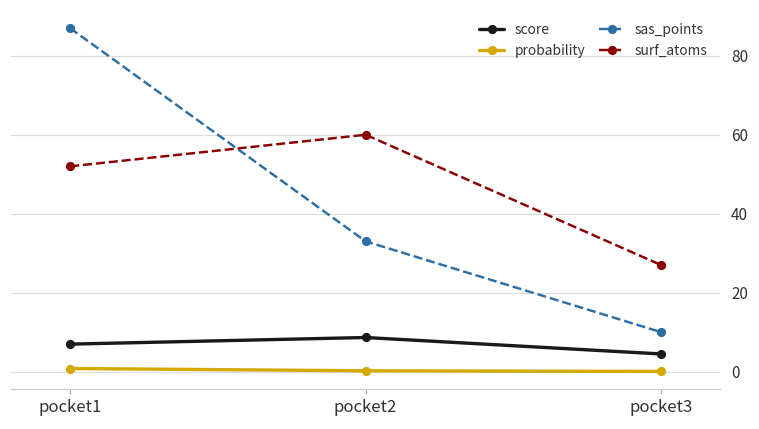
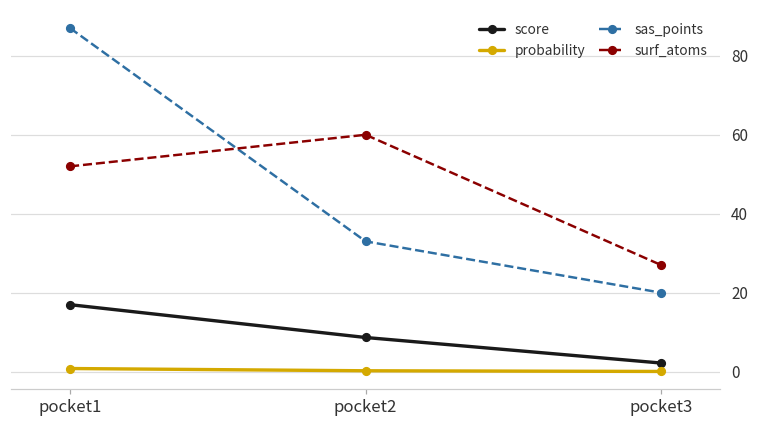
score, pocket1: 7 -> 17
score, pocket3: 4 -> 2
sas_points, pocket3: 10 -> 20
